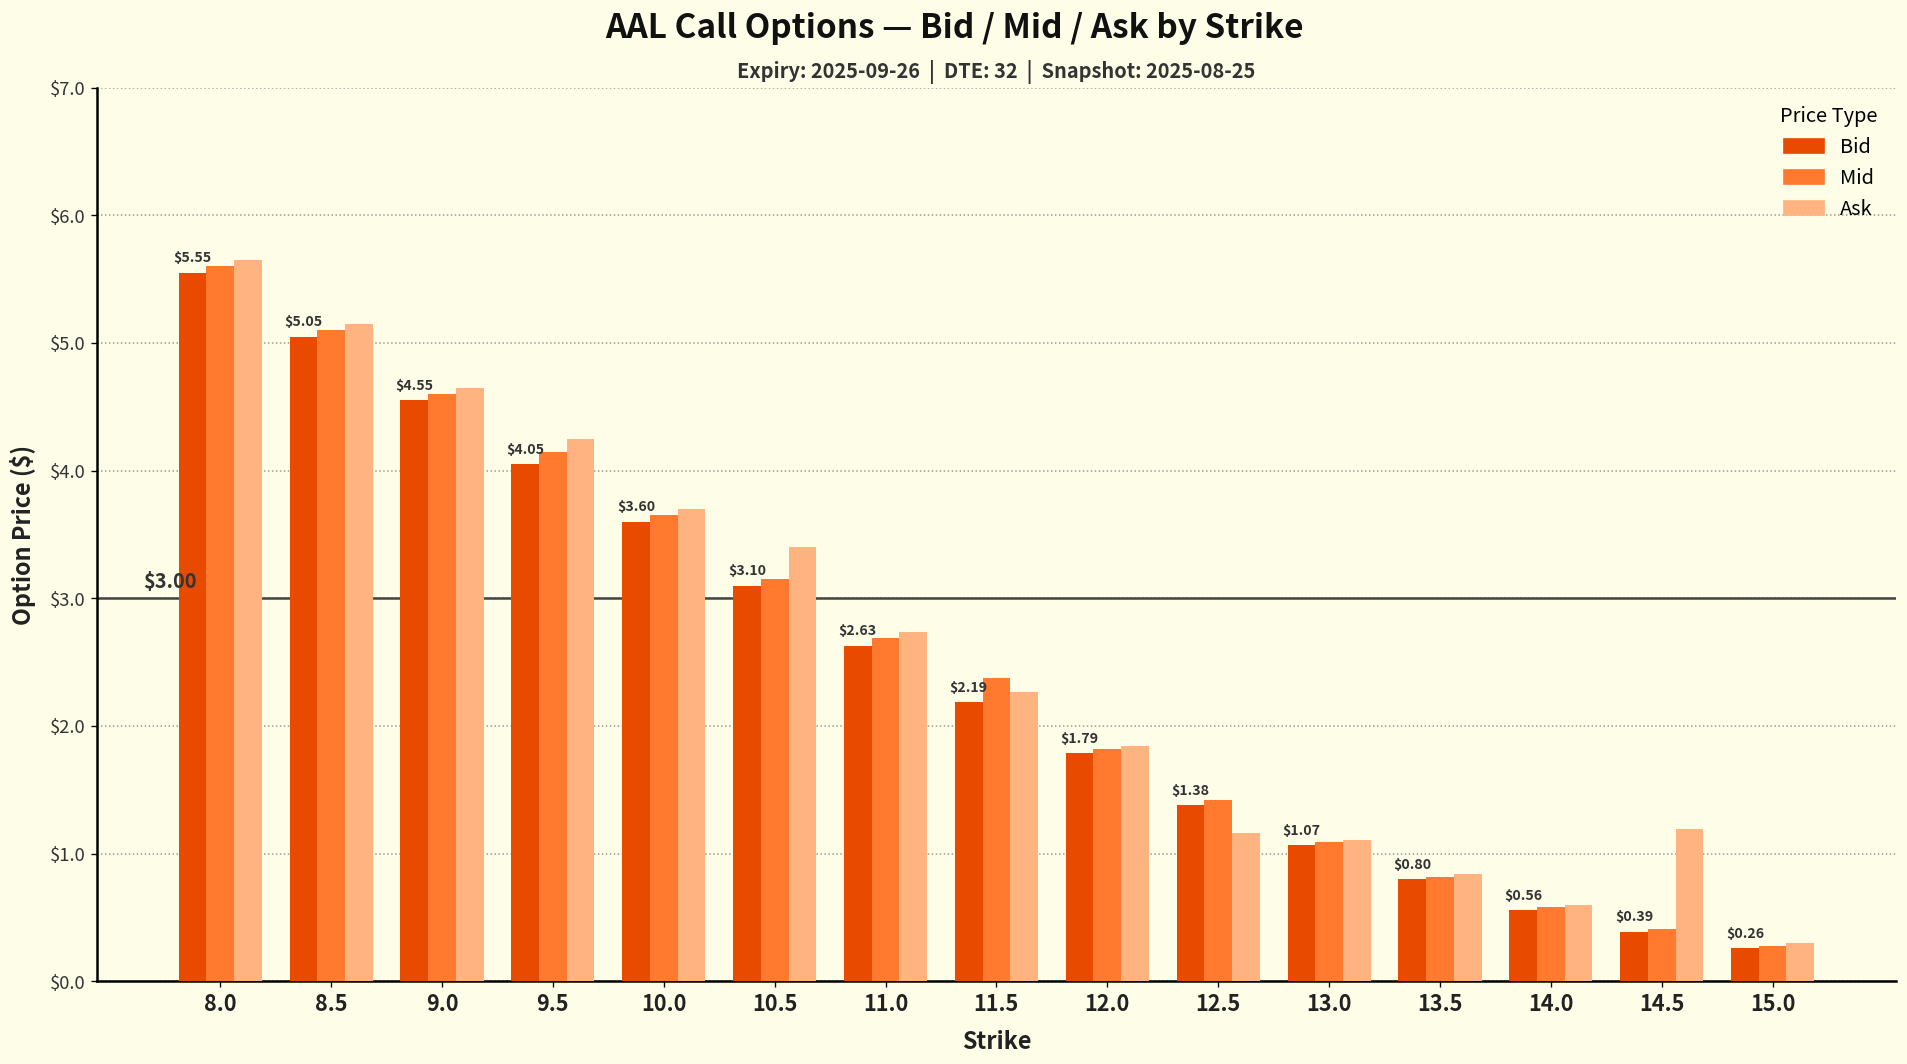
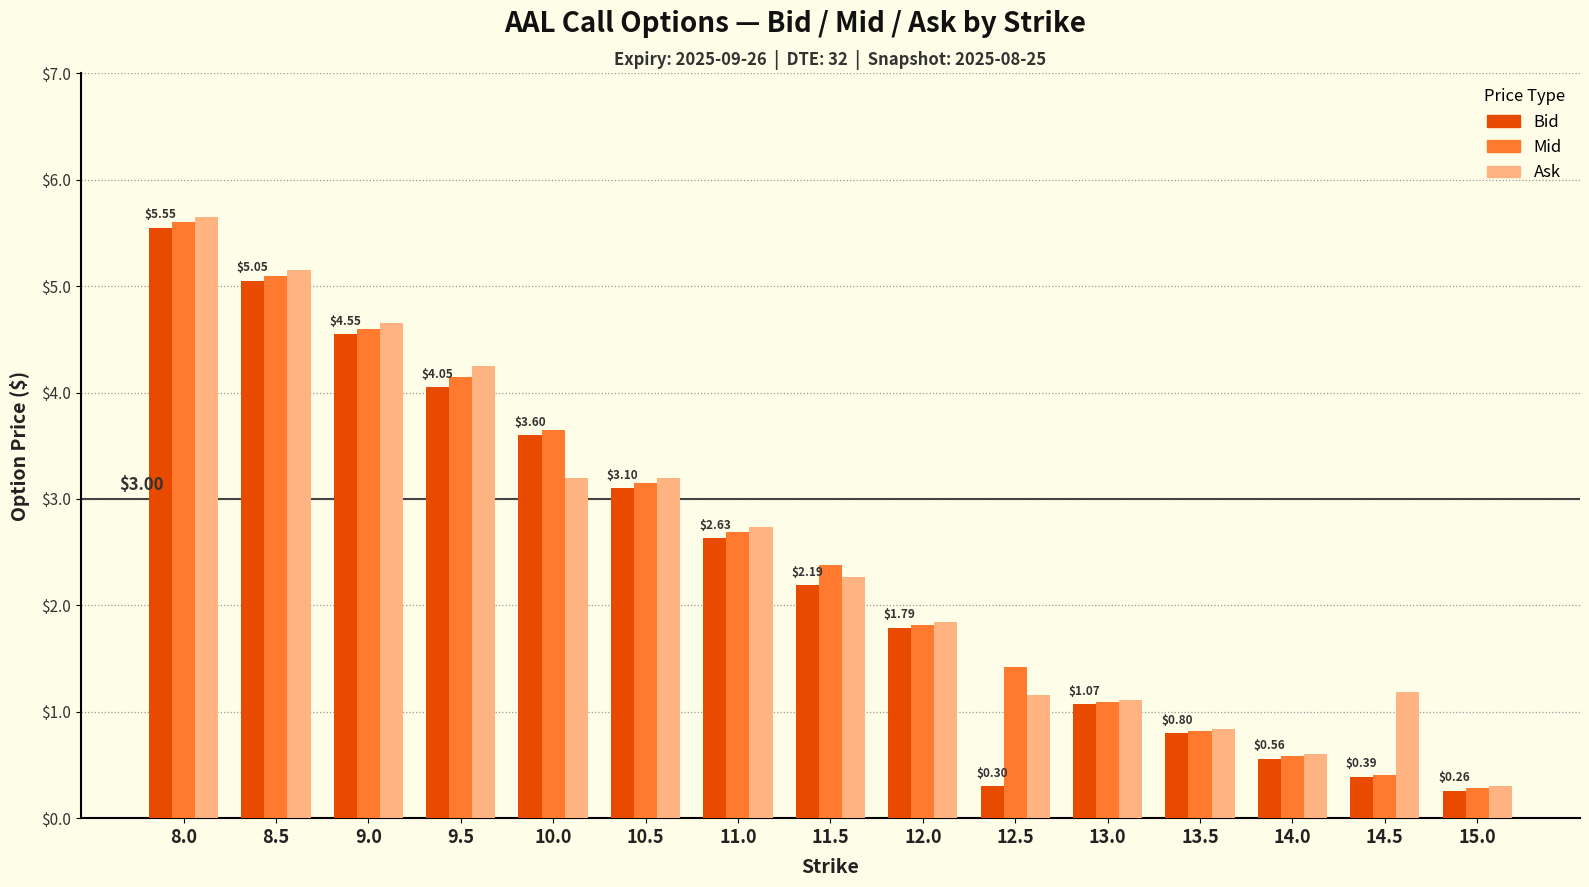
Ask, 10.0: $3.7 -> $3.2
Ask, 10.5: $3.4 -> $3.2
Bid, 12.5: $1.38 -> $0.30
